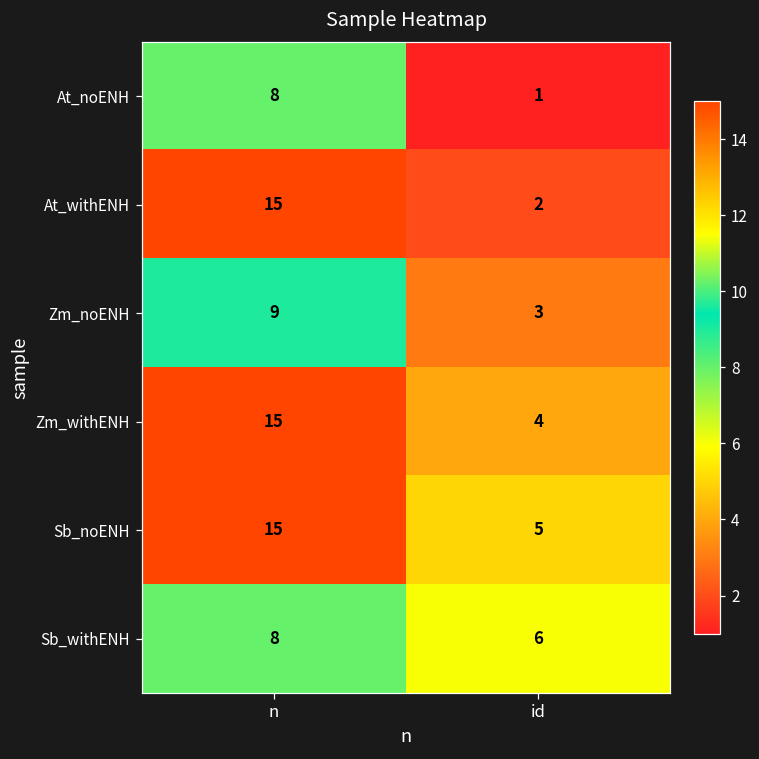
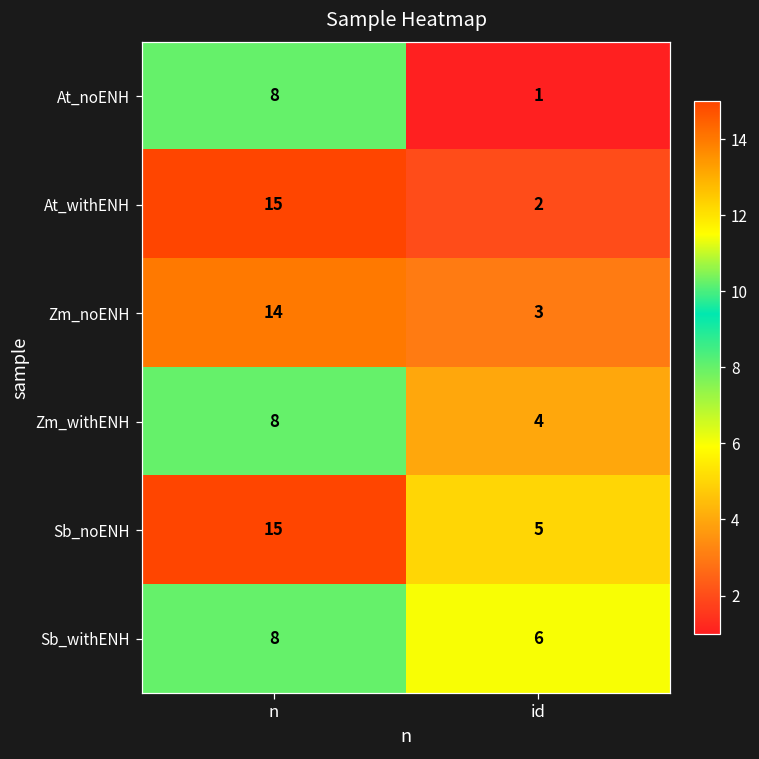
Zm_noENH, n: 9 -> 14
Zm_withENH, n: 15 -> 8
